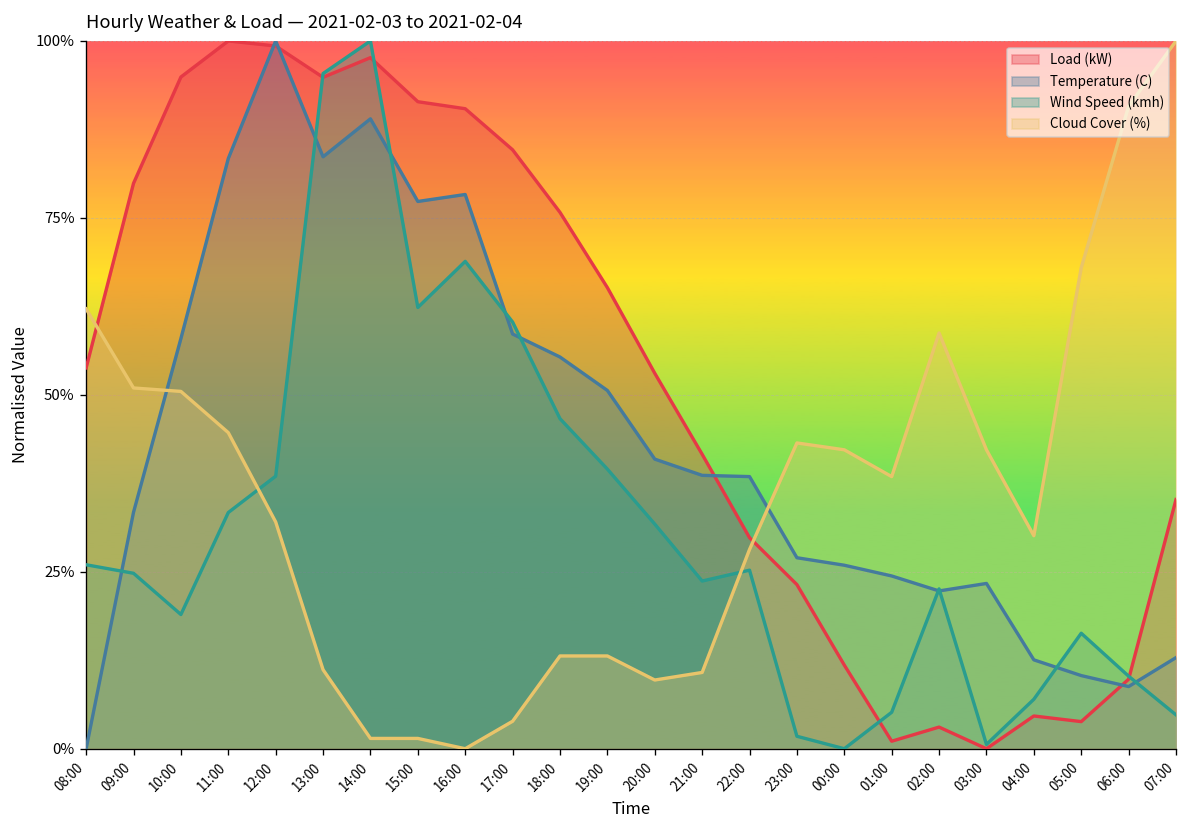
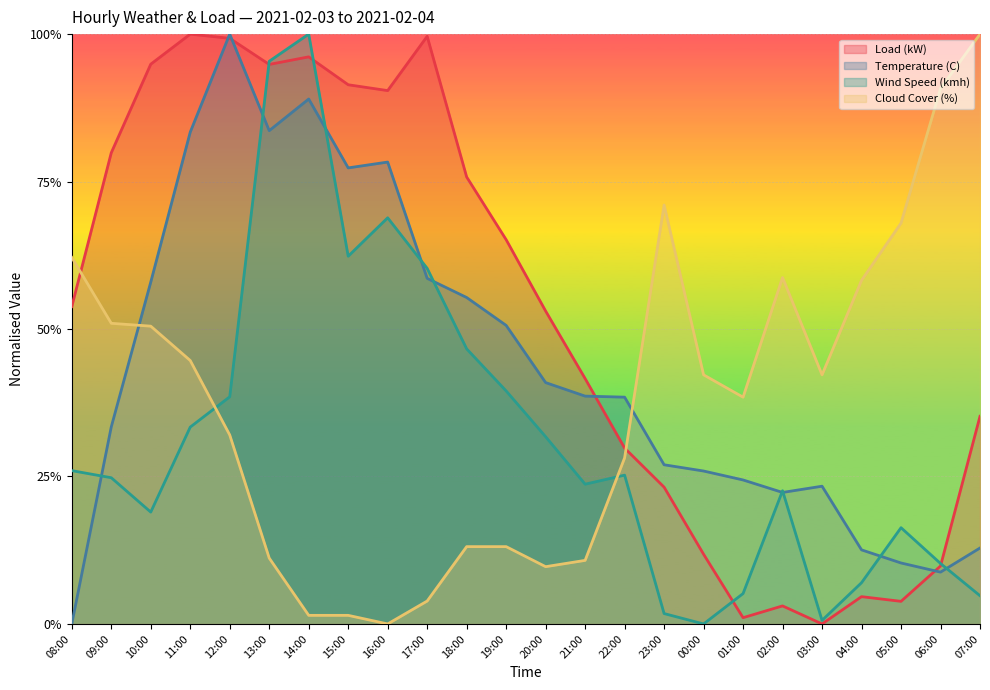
Load (kW), 14:00: 98% -> 96%
Load (kW), 17:00: 85% -> 100%
Cloud Cover (%), 23:00: 43% -> 71%
Cloud Cover (%), 04:00: 30% -> 58%
